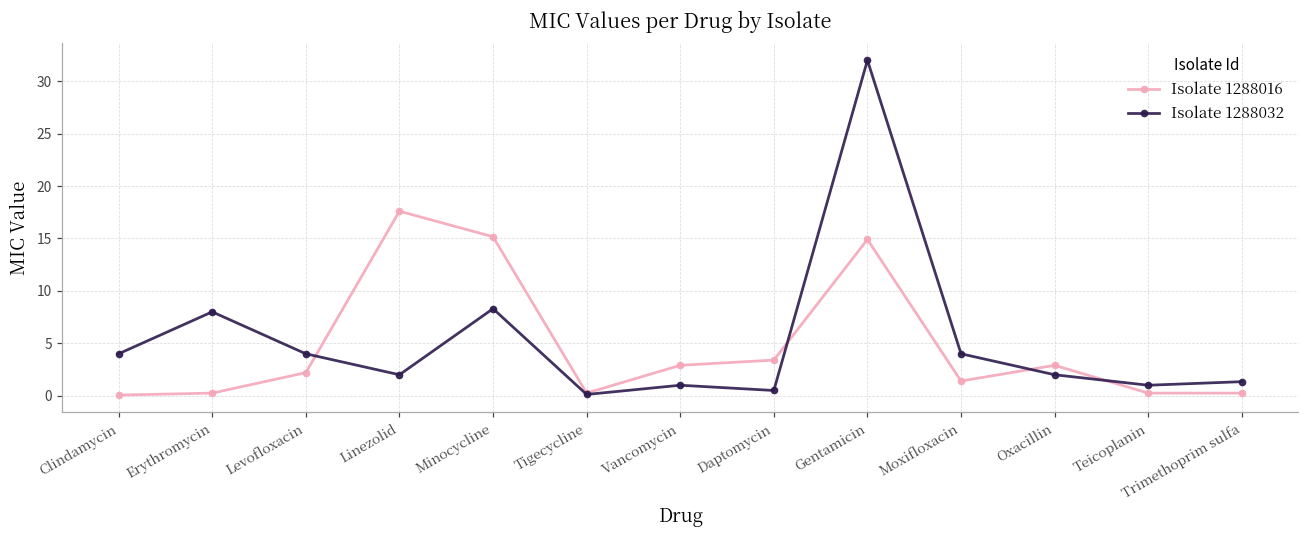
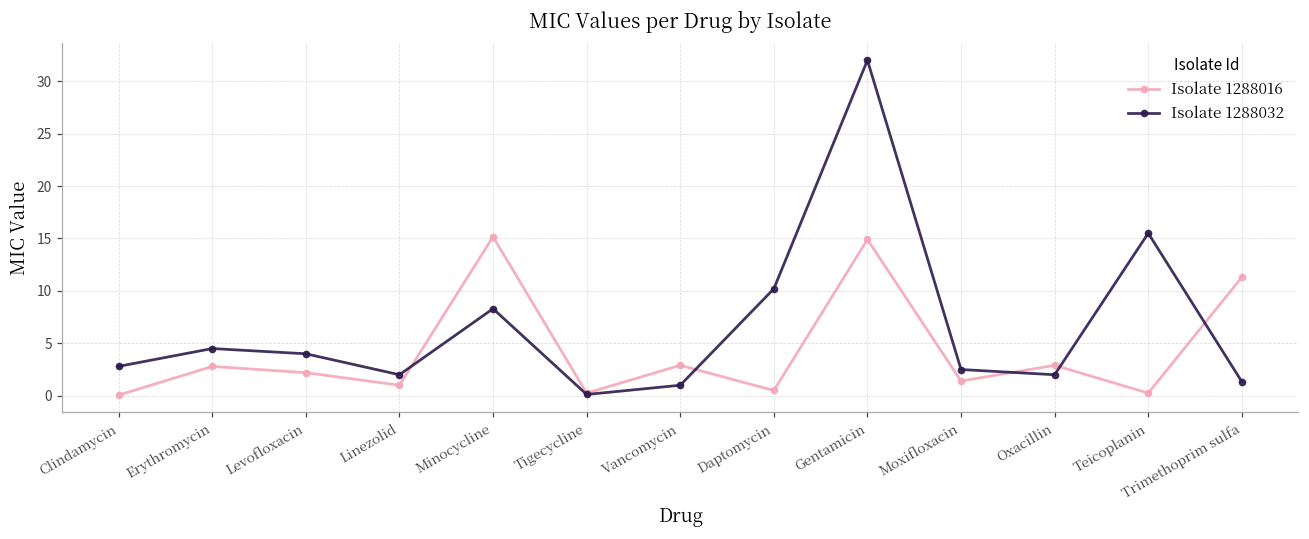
Isolate 1288032, Clindamycin: 4 -> 3
Isolate 1288016, Erythromycin: 0 -> 3
Isolate 1288032, Erythromycin: 8 -> 5
Isolate 1288016, Linezolid: 18 -> 1
Isolate 1288016, Daptomycin: 3 -> 1
Isolate 1288032, Daptomycin: 1 -> 10
Isolate 1288032, Moxifloxacin: 4 -> 3
Isolate 1288032, Teicoplanin: 1 -> 16
Isolate 1288016, Trimethoprim sulfa: 0 -> 11
